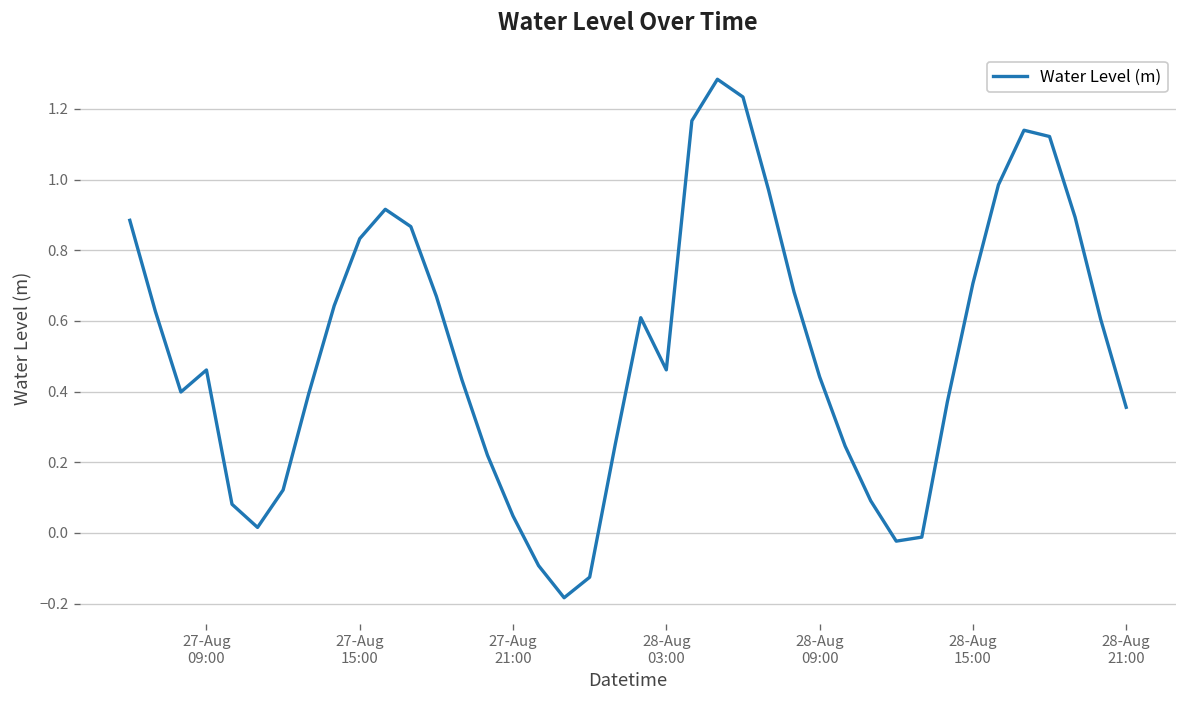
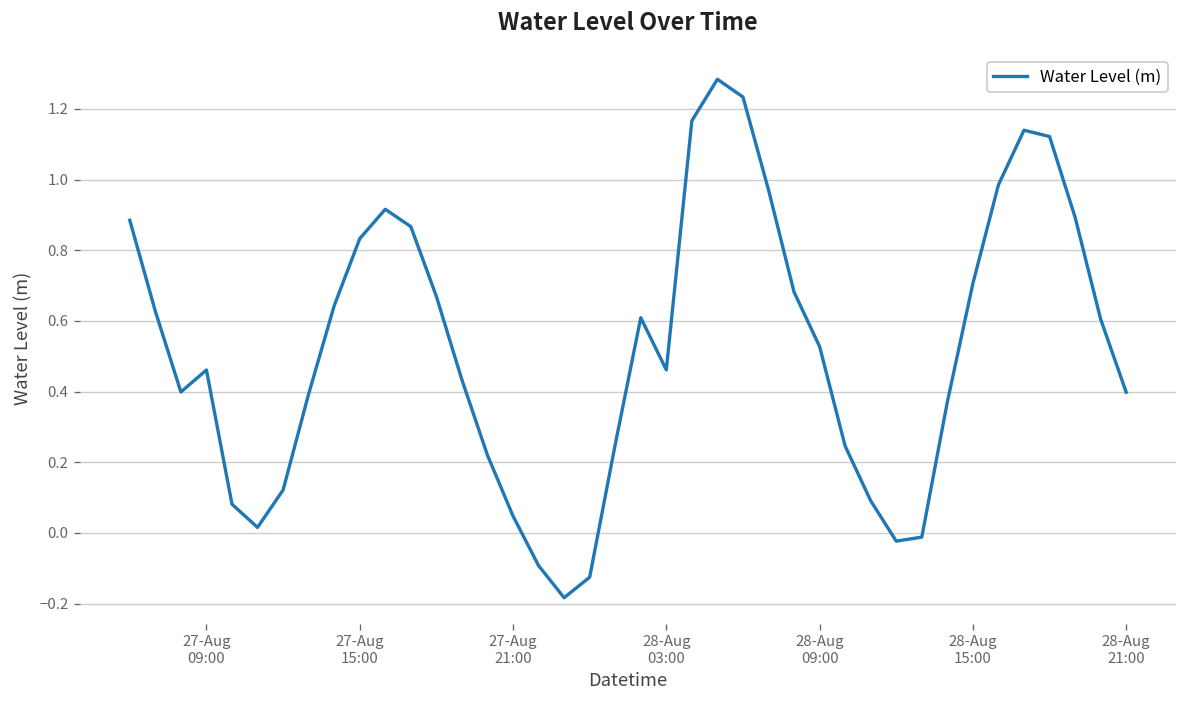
28-Aug 09:00: 0.44 -> 0.53
28-Aug 21:00: 0.36 -> 0.40
